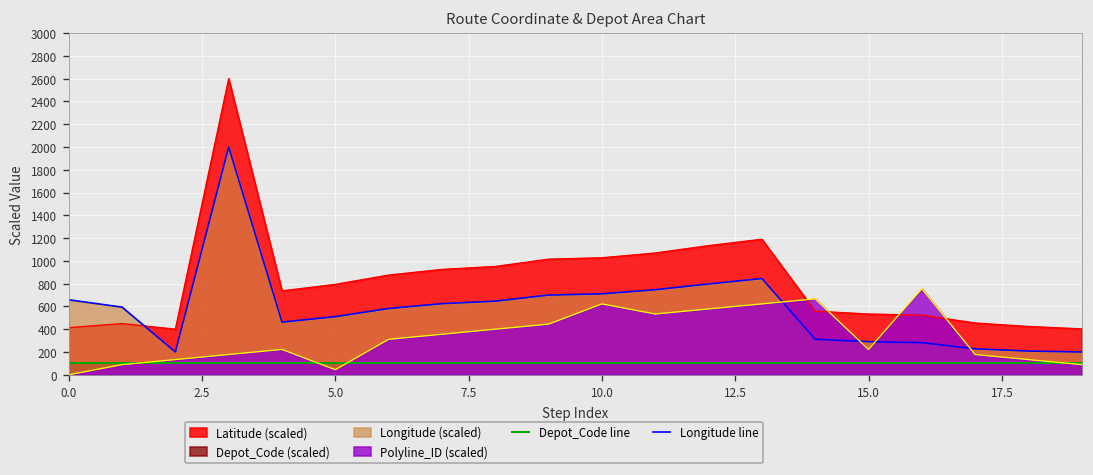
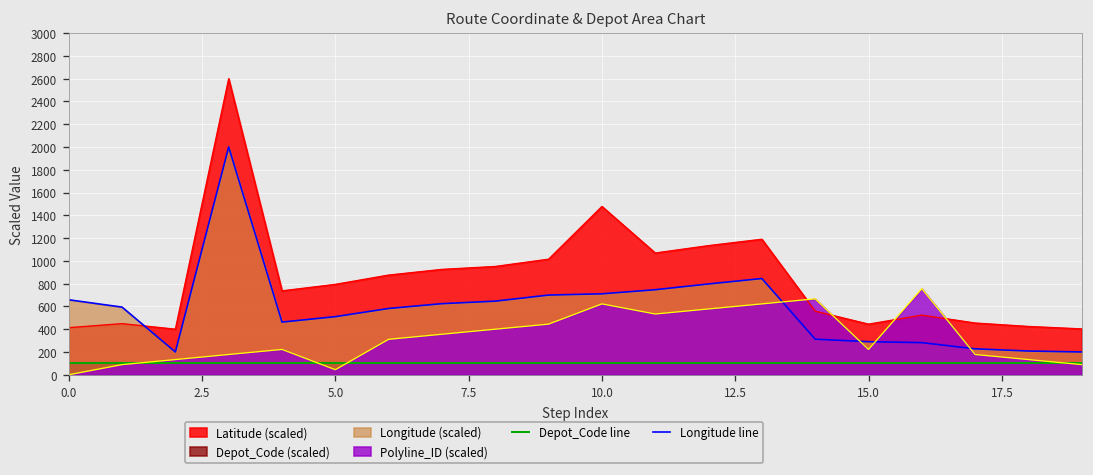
Latitude (scaled), 10.0: 1000 -> 1500
Latitude (scaled), 15.0: 500 -> 400
